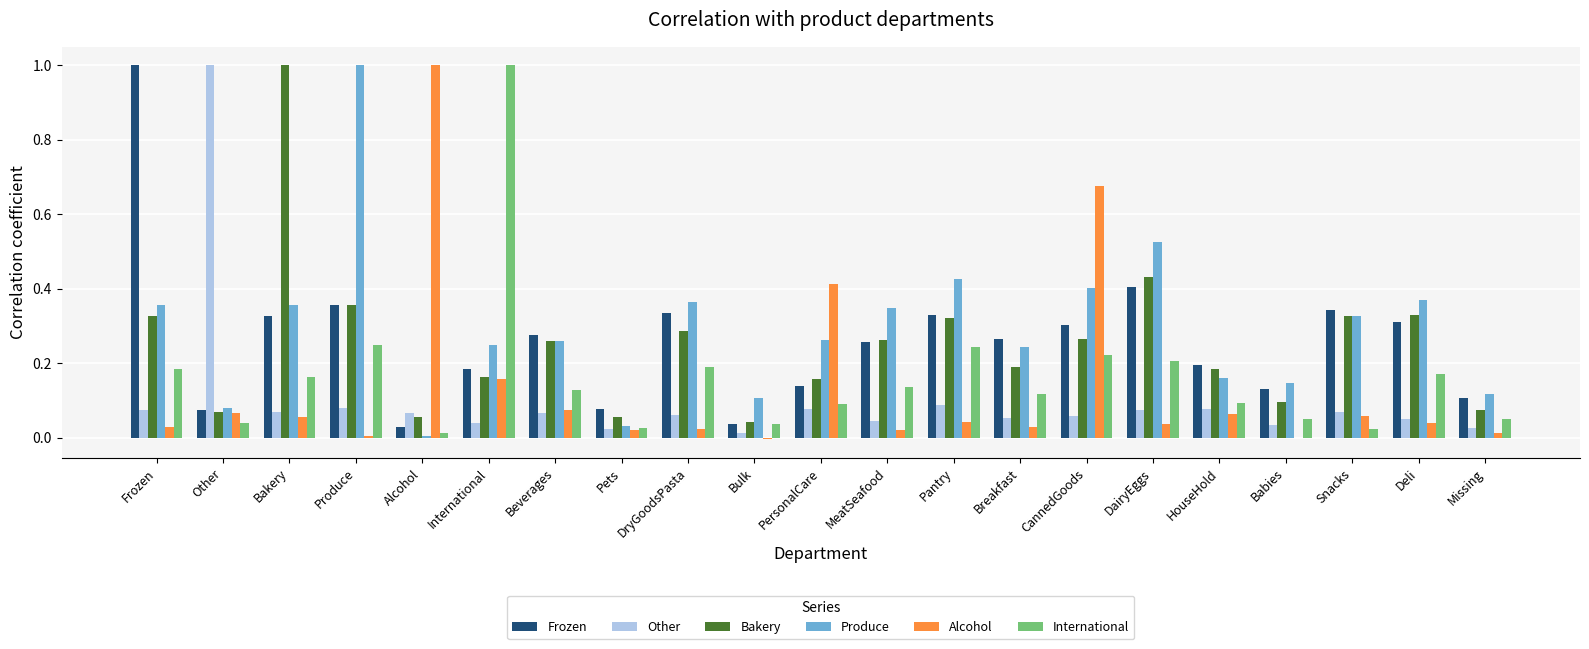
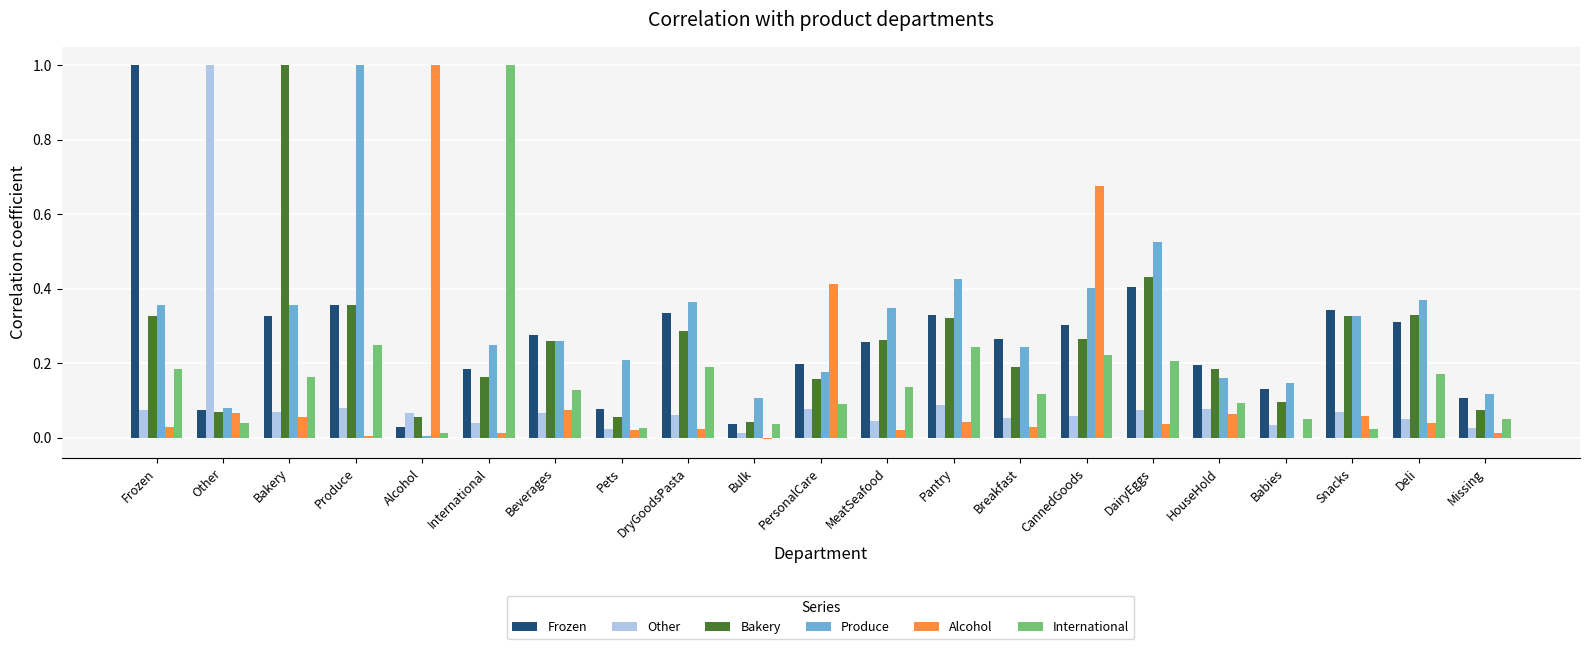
Alcohol, International: 0.16 -> 0.01
Produce, Pets: 0.03 -> 0.21
Frozen, PersonalCare: 0.14 -> 0.20
Produce, PersonalCare: 0.26 -> 0.18
